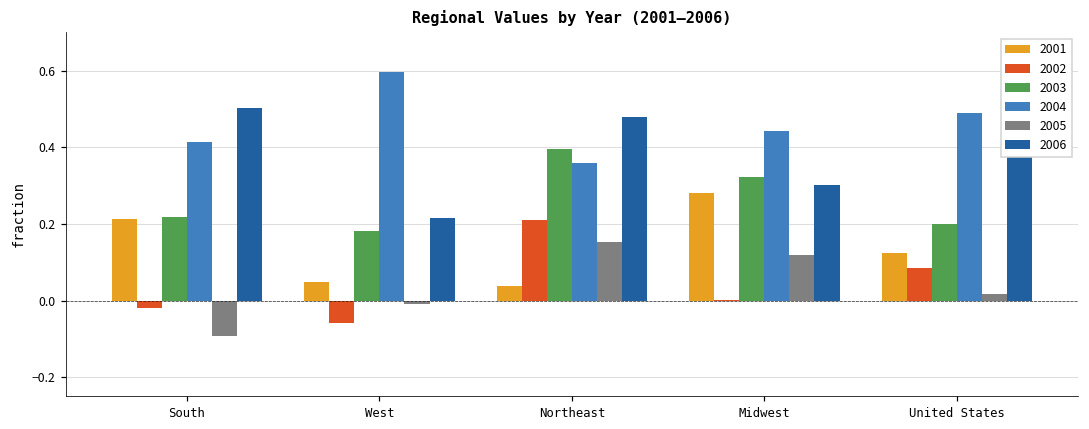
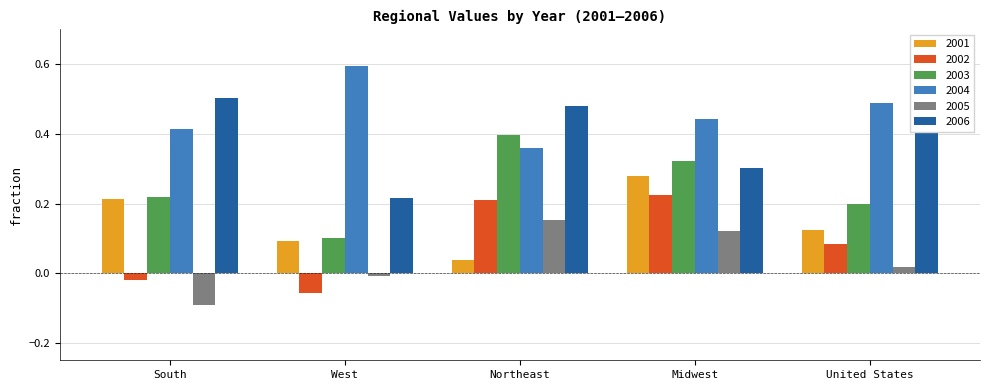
2001, West: 0.05 -> 0.09
2003, West: 0.18 -> 0.10
2002, Midwest: 0.00 -> 0.22
